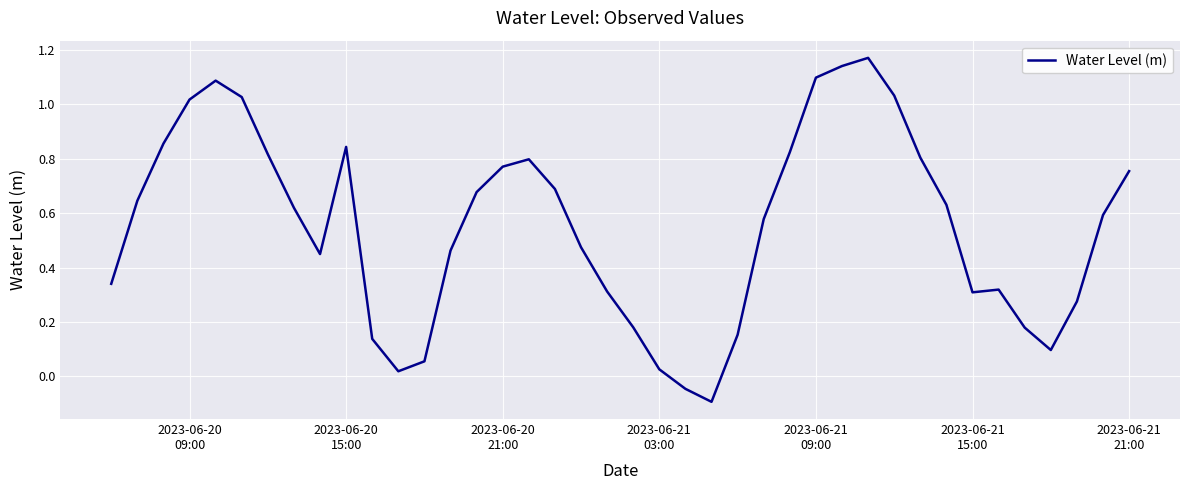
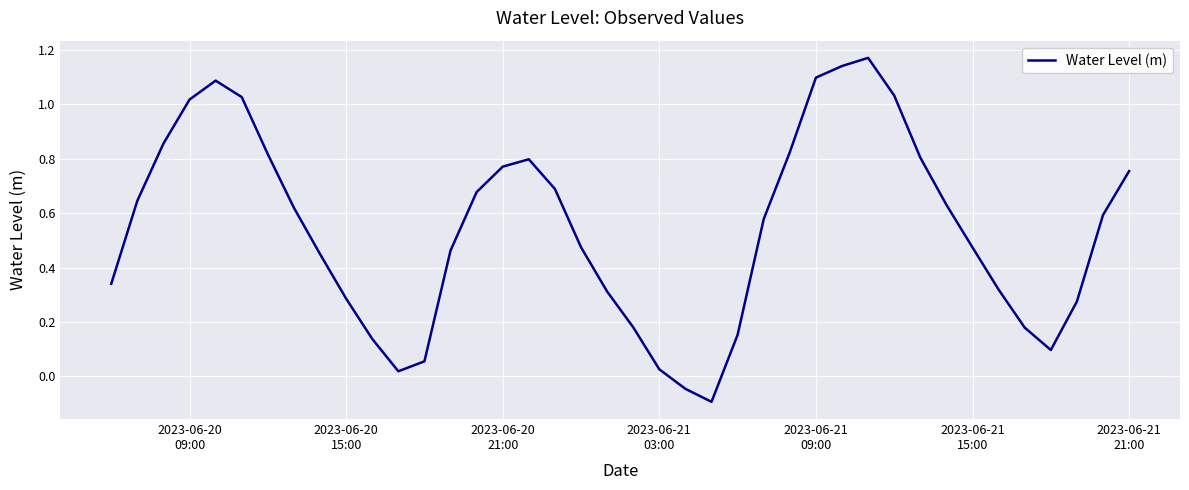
2023-06-20 15:00: 0.84 -> 0.29
2023-06-21 15:00: 0.31 -> 0.47
